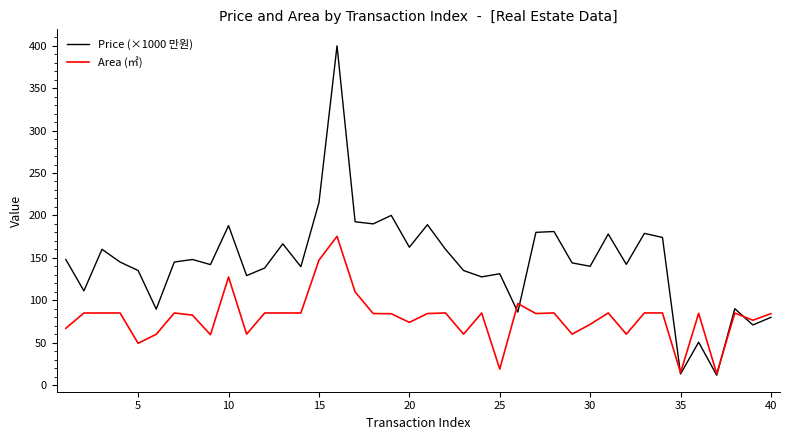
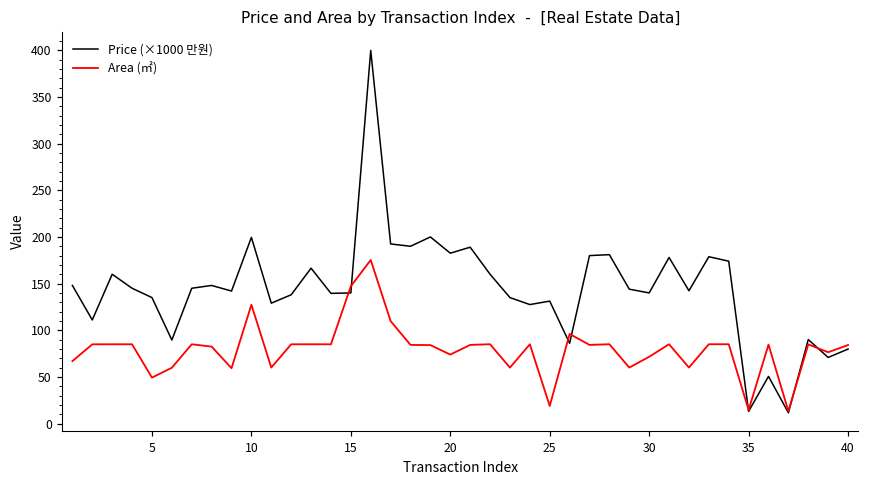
Price (×1000 만원), 10: 190 -> 200
Price (×1000 만원), 15: 220 -> 140
Price (×1000 만원), 20: 160 -> 180
